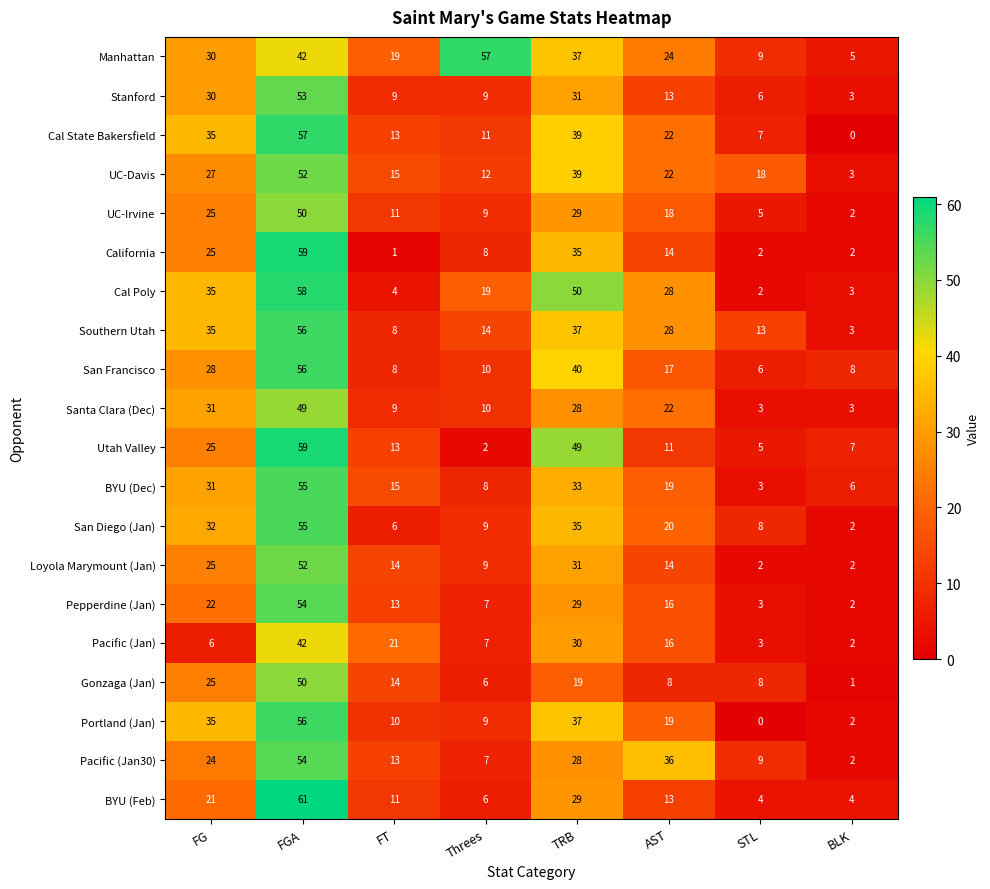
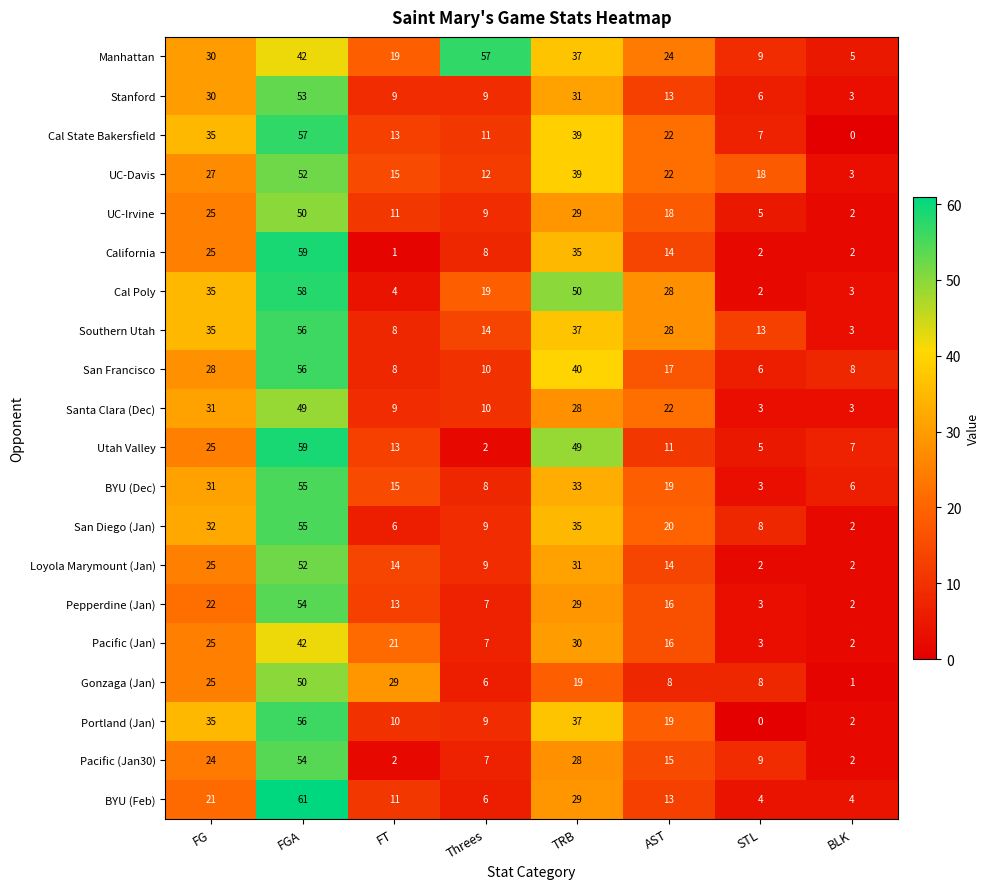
Pacific (Jan), FG: 6 -> 25
Gonzaga (Jan), FT: 14 -> 29
Pacific (Jan30), FT: 13 -> 2
Pacific (Jan30), AST: 36 -> 15
